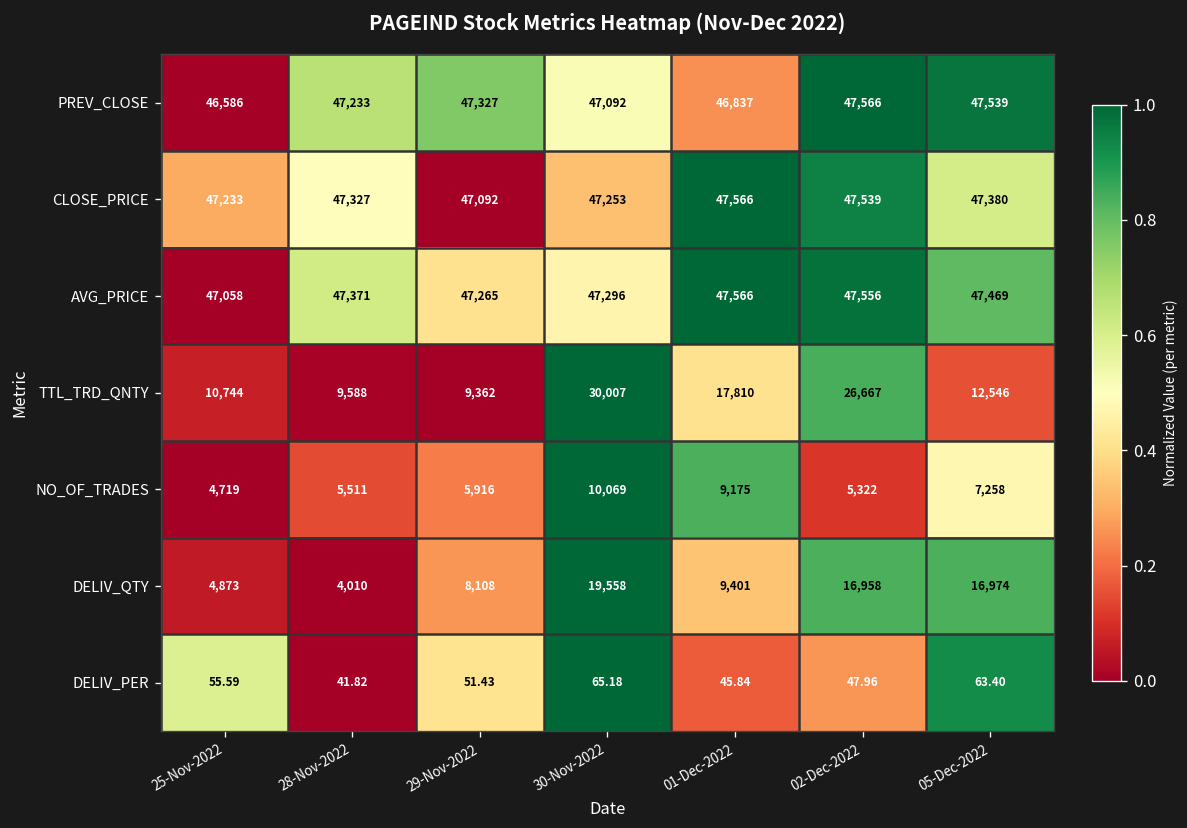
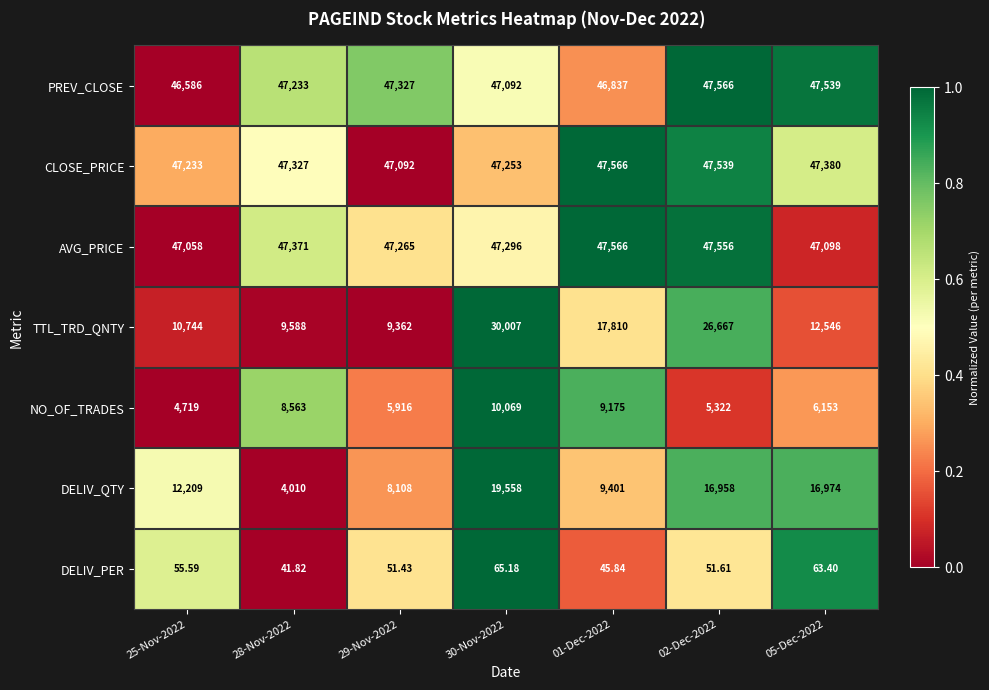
AVG_PRICE, 05-Dec-2022: 47,469 -> 47,098
NO_OF_TRADES, 28-Nov-2022: 5,511 -> 8,563
NO_OF_TRADES, 05-Dec-2022: 7,258 -> 6,153
DELIV_QTY, 25-Nov-2022: 4,873 -> 12,209
DELIV_PER, 02-Dec-2022: 47.96 -> 51.61
